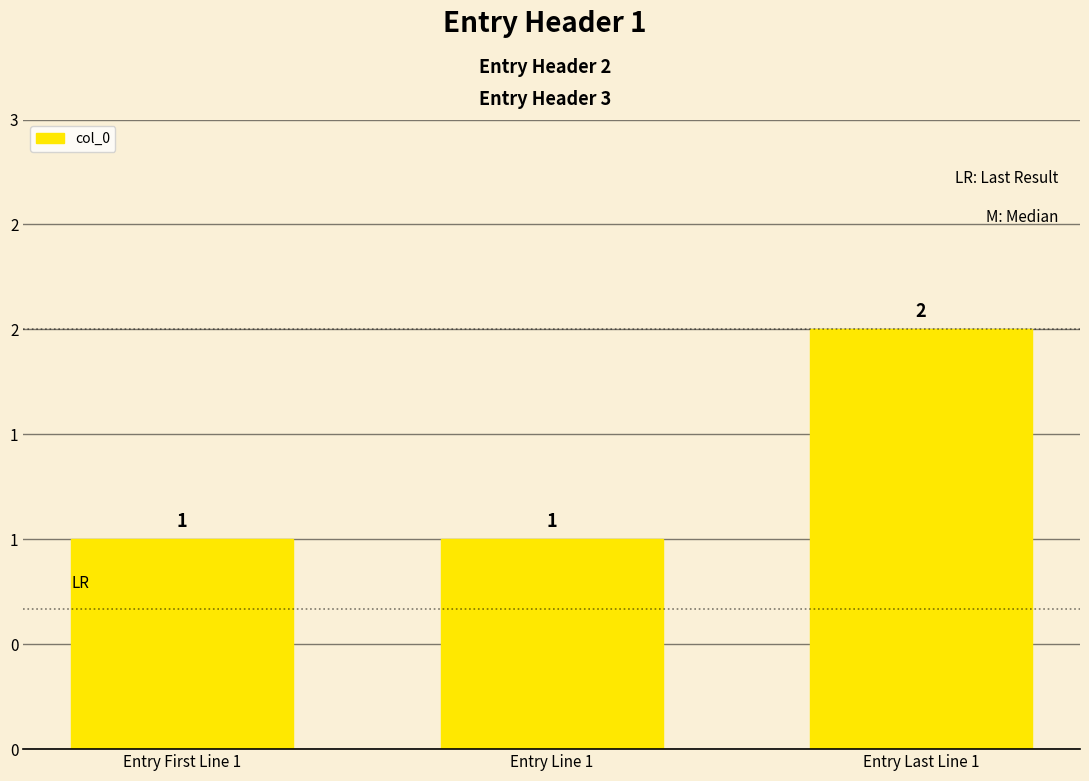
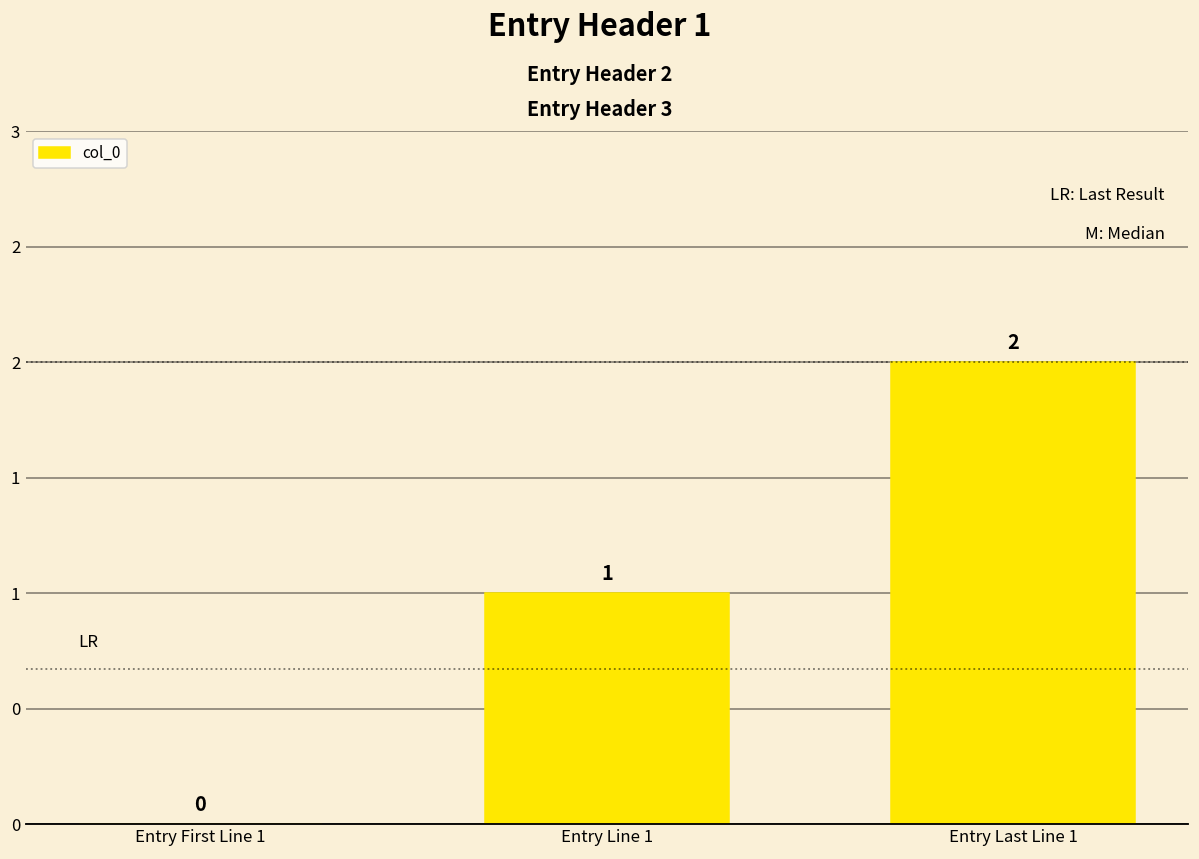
Entry First Line 1: 1 -> 0
